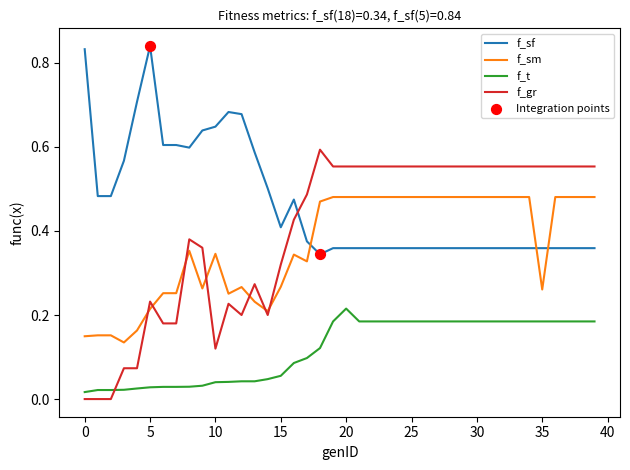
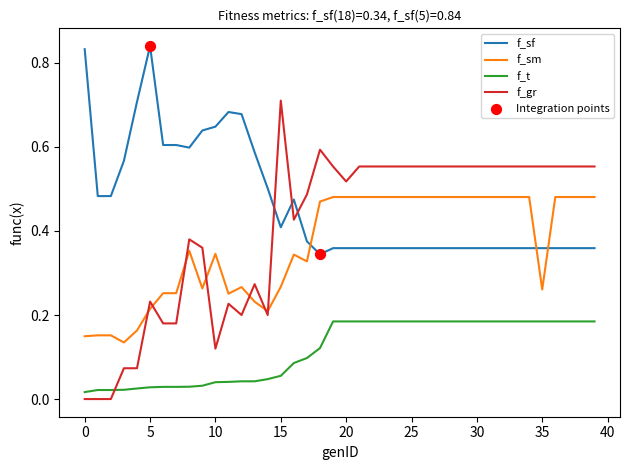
f_gr, 15: 0.32 -> 0.71
f_t, 20: 0.22 -> 0.18
f_gr, 20: 0.55 -> 0.52
